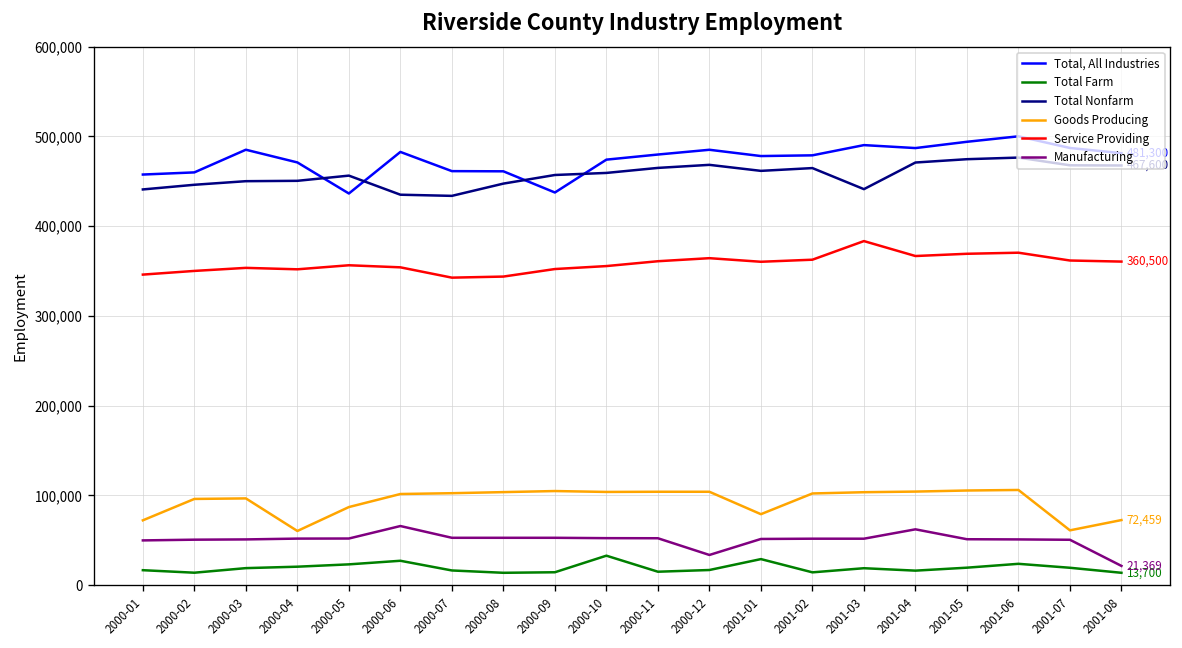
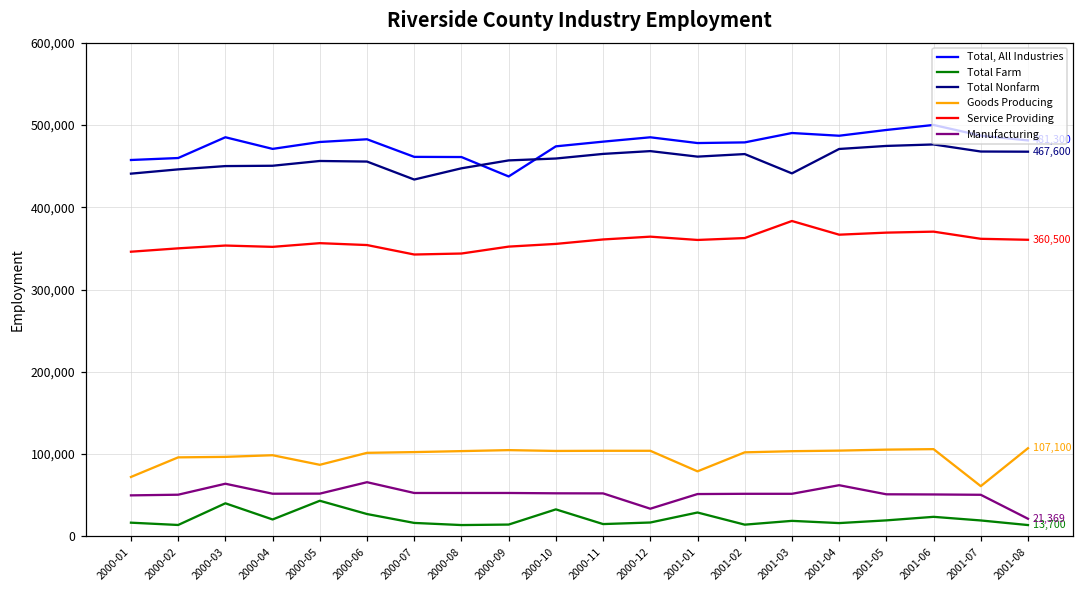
Total Farm, 2000-03: 20,000 -> 40,000
Manufacturing, 2000-03: 50,000 -> 60,000
Goods Producing, 2000-04: 60,000 -> 100,000
Total, All Industries, 2000-05: 440,000 -> 480,000
Total Farm, 2000-05: 20,000 -> 40,000
Total Nonfarm, 2000-06: 440,000 -> 460,000
Goods Producing, 2001-08: 72,459 -> 107,100
